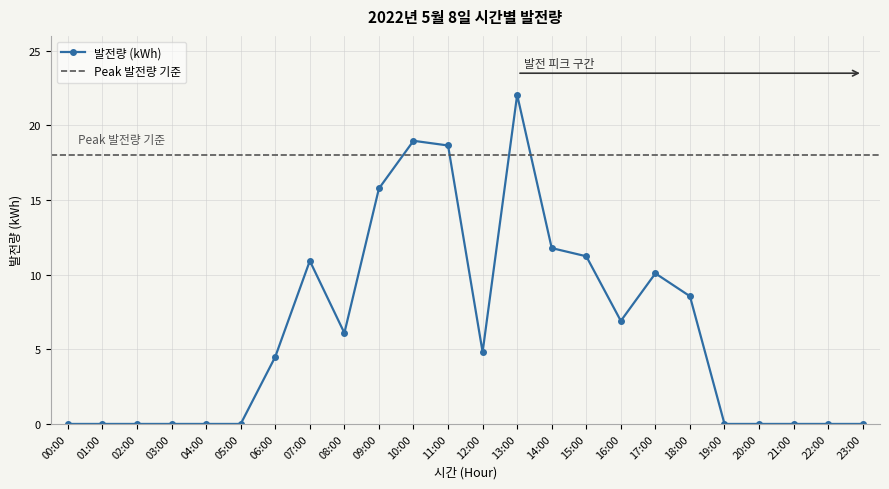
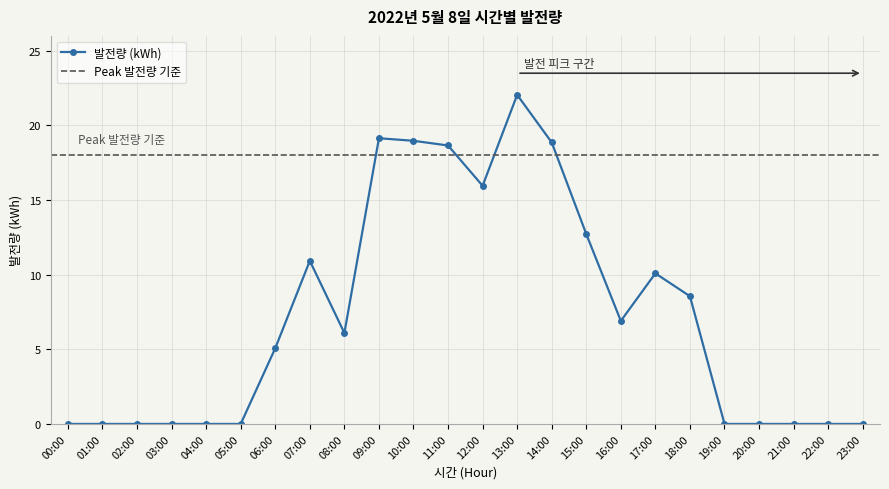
06:00: 4.5 -> 5.1
09:00: 15.8 -> 19.1
12:00: 4.8 -> 16.0
14:00: 11.8 -> 18.9
15:00: 11.2 -> 12.7
